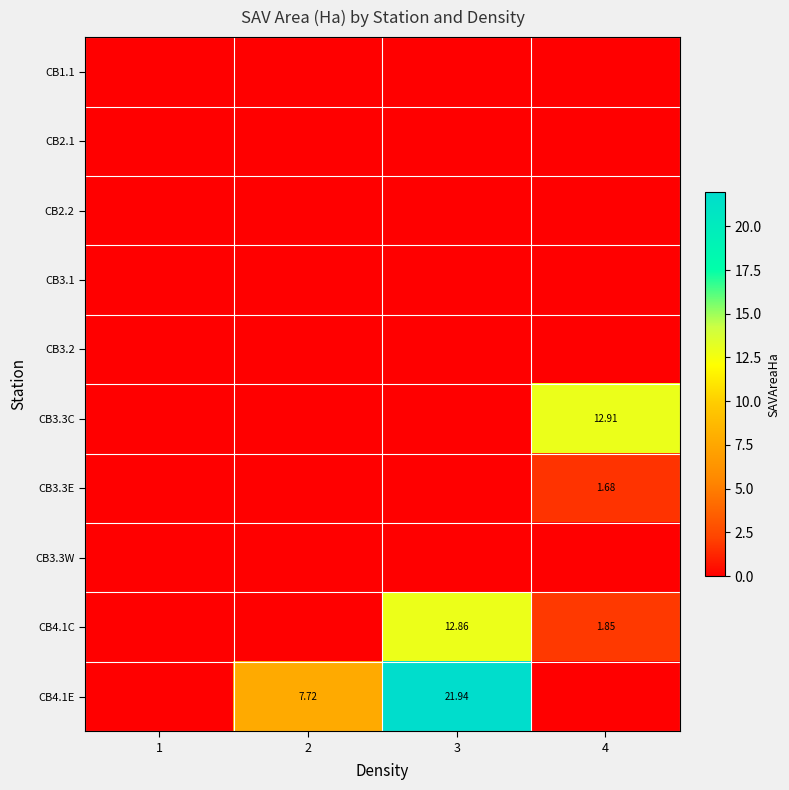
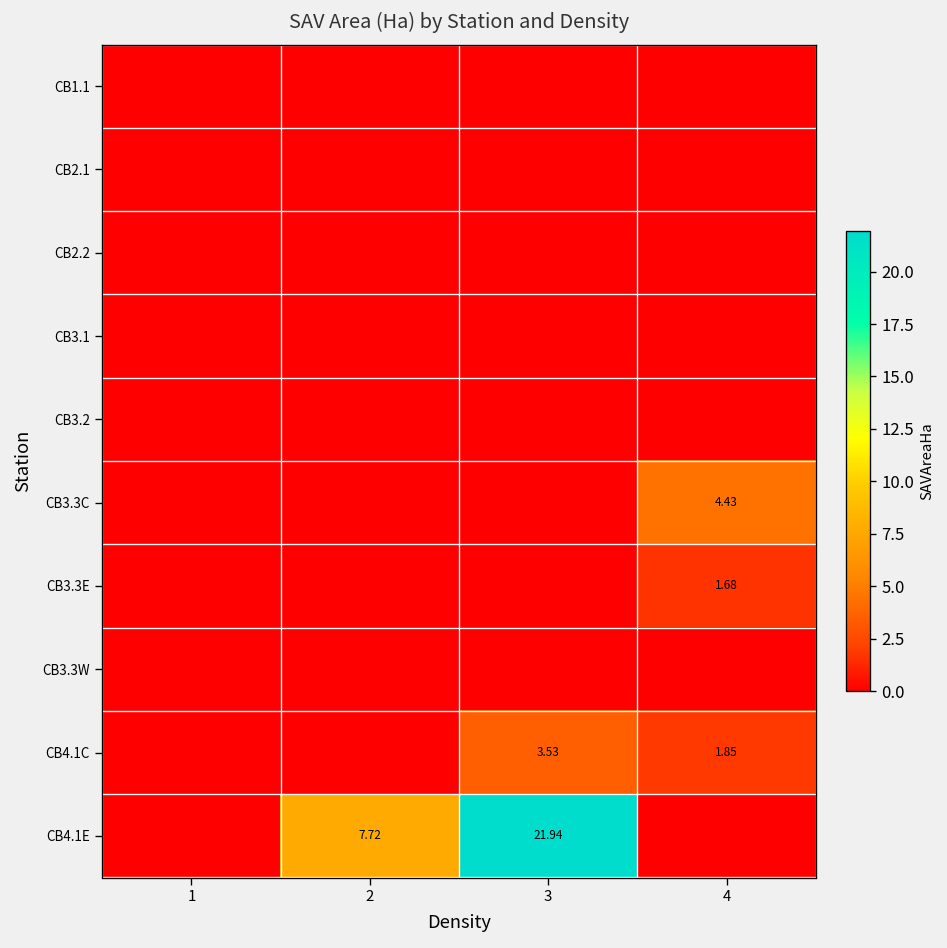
CB3.3C, 4: 12.91 -> 4.43
CB4.1C, 3: 12.86 -> 3.53
